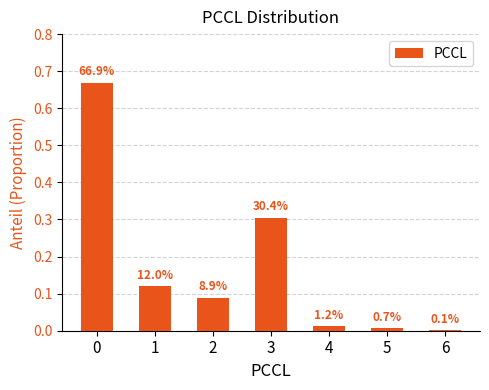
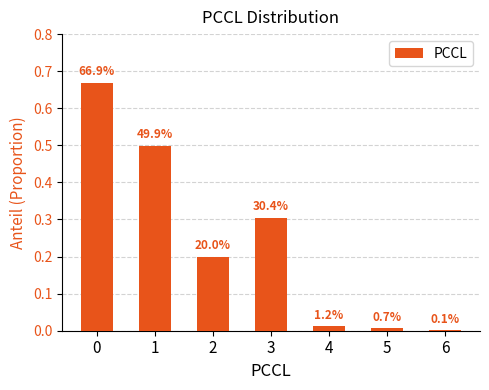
1: 12.0% -> 49.9%
2: 8.9% -> 20.0%
